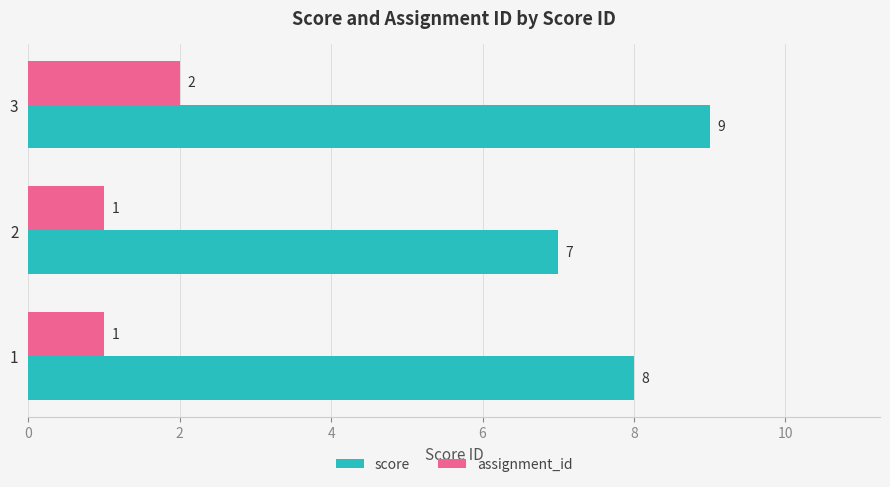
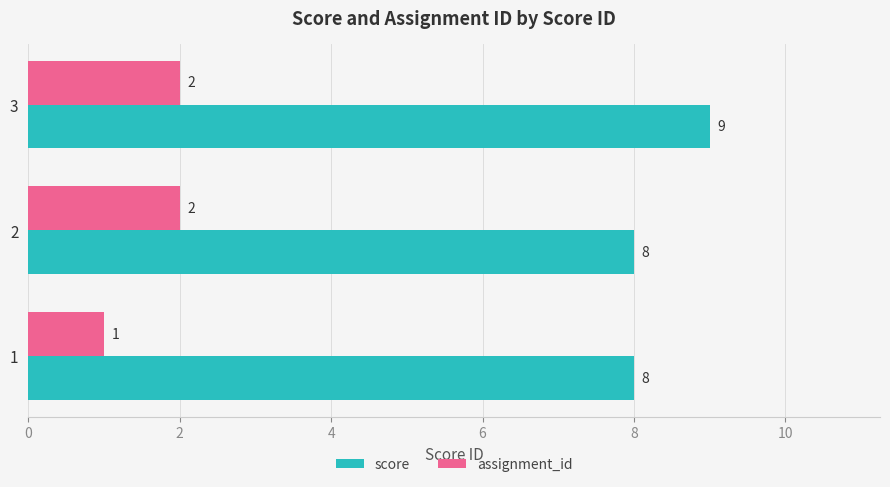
assignment_id, 2: 1 -> 2
score, 2: 7 -> 8
